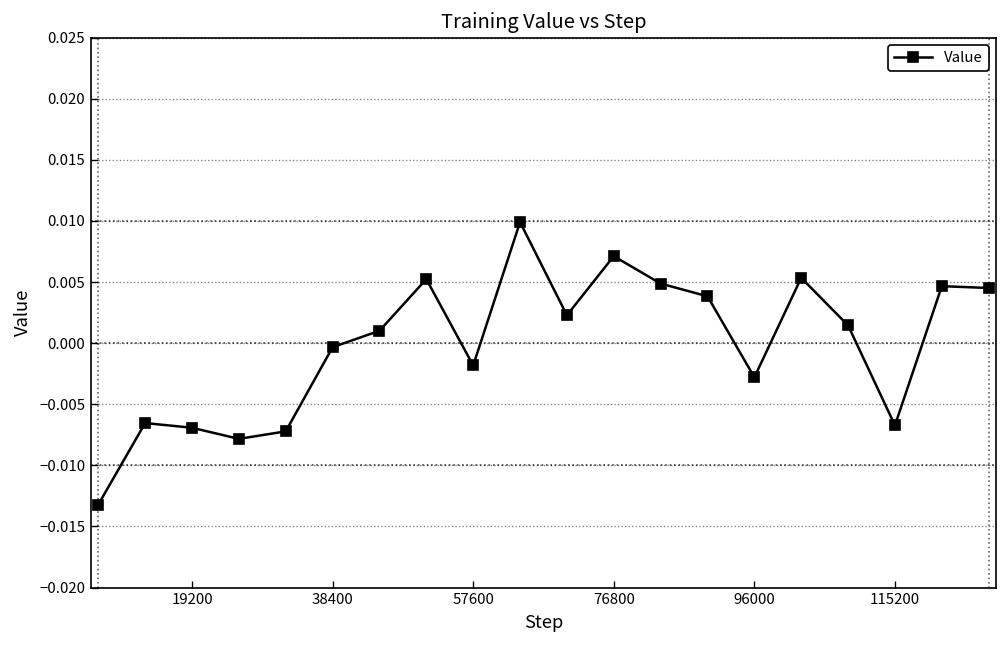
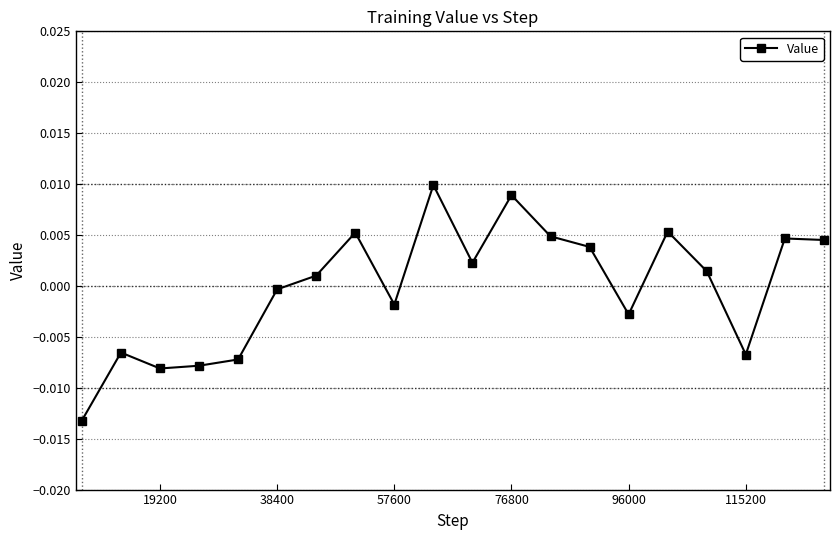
19200: -0.0069 -> -0.0081
76800: 0.0071 -> 0.0089
